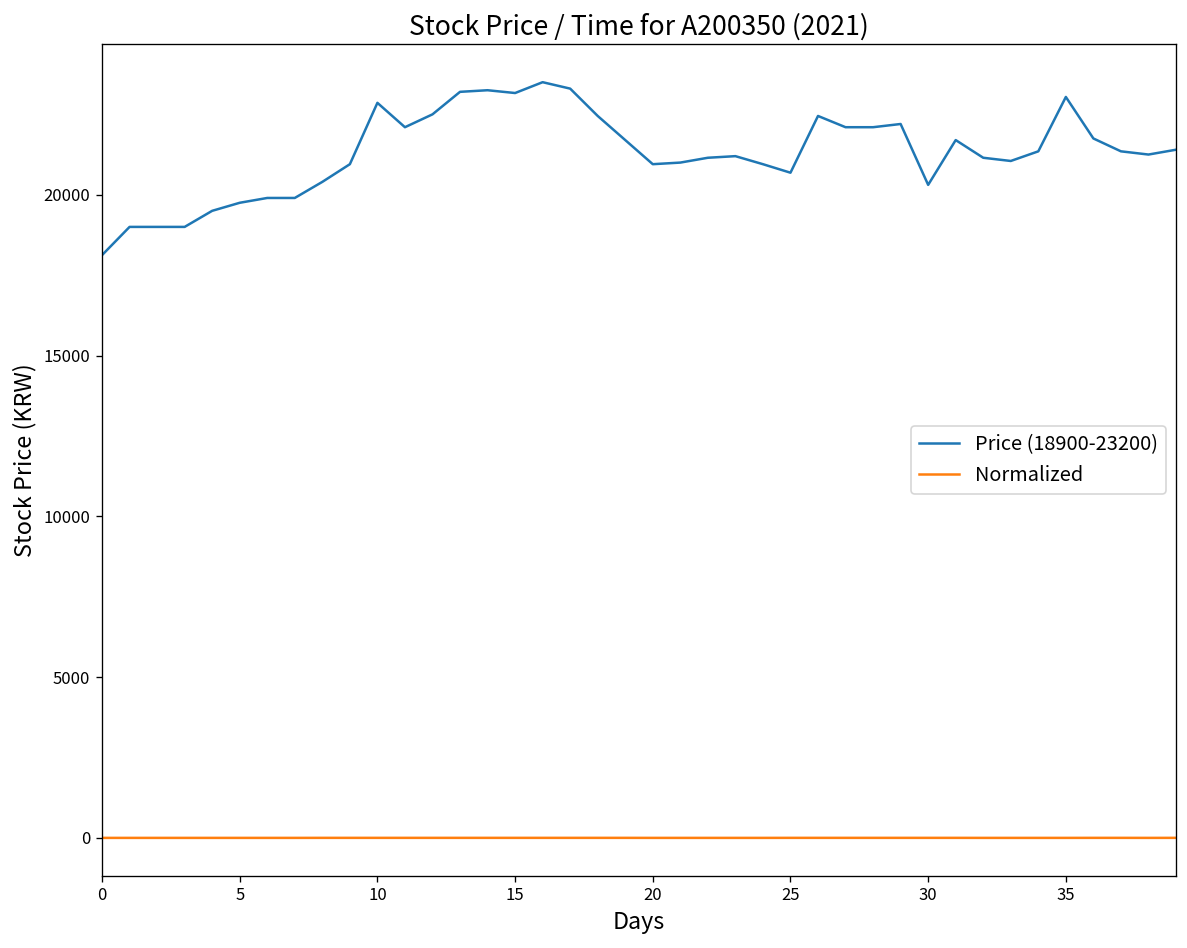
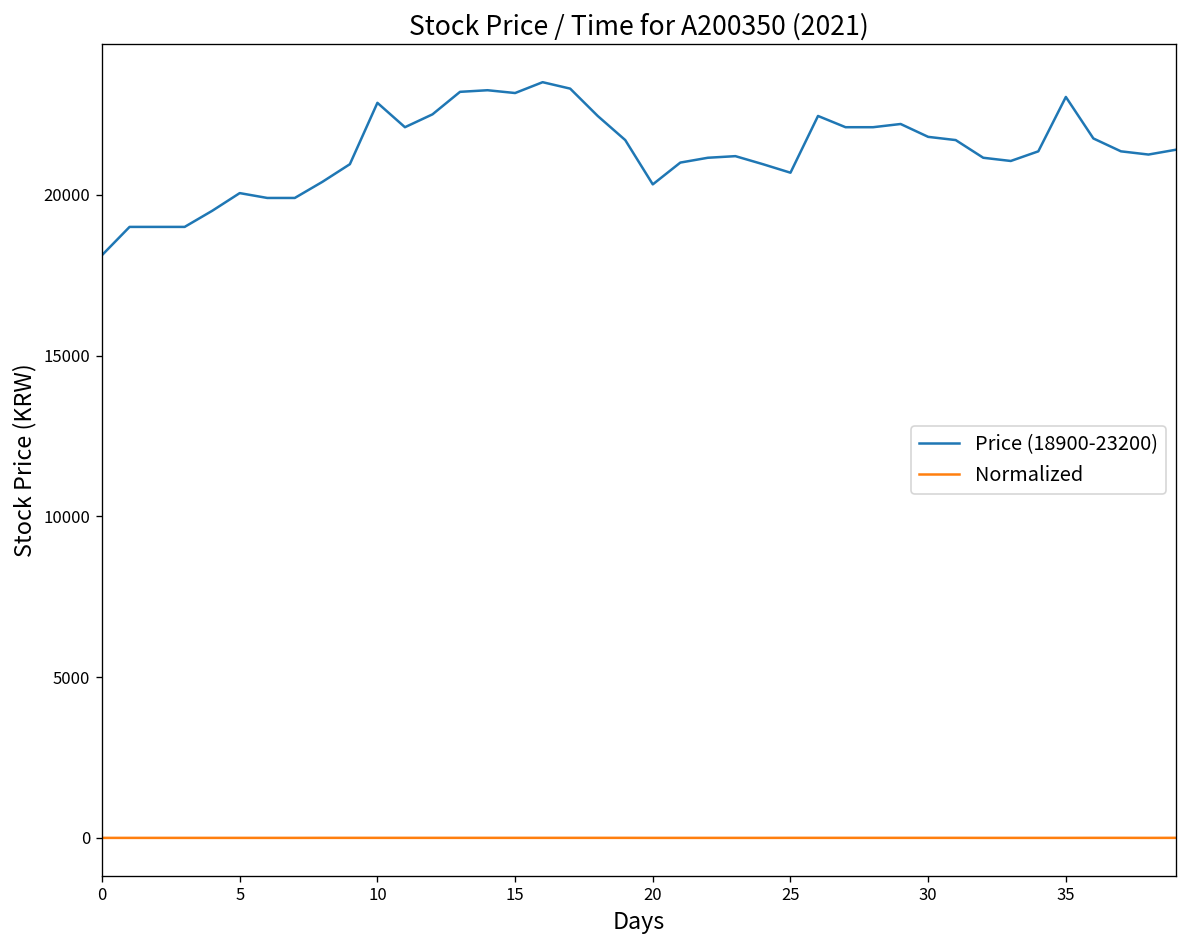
Price (18900-23200), 5: 19800 -> 20100
Price (18900-23200), 20: 21000 -> 20300
Price (18900-23200), 30: 20300 -> 21800
